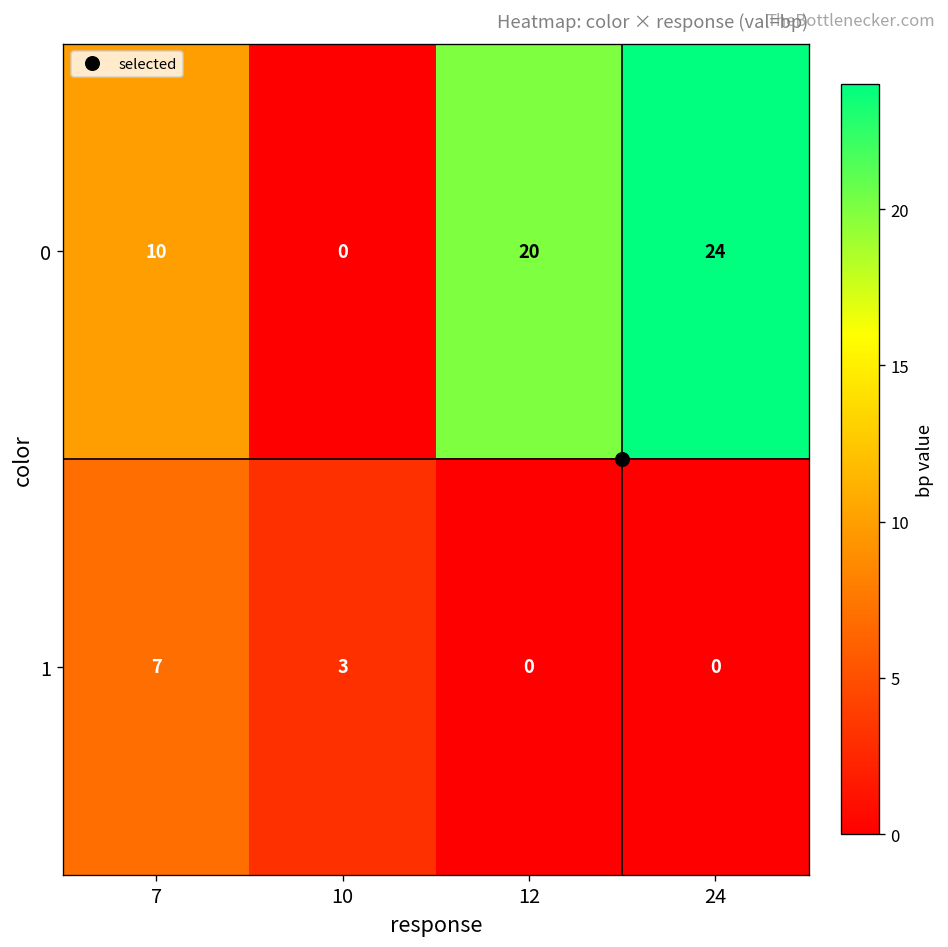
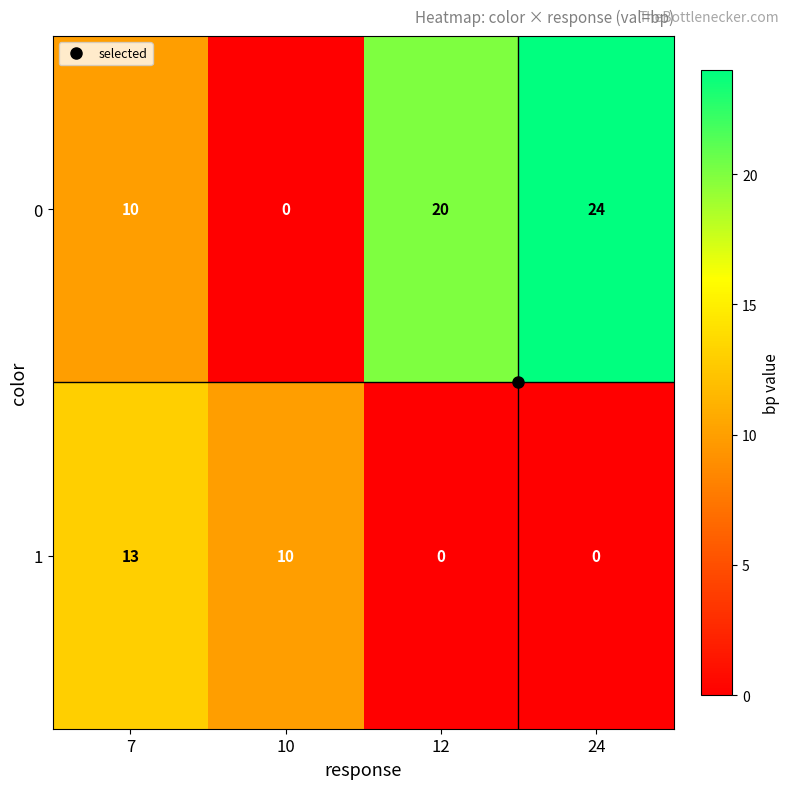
1, 7: 7 -> 13
1, 10: 3 -> 10
